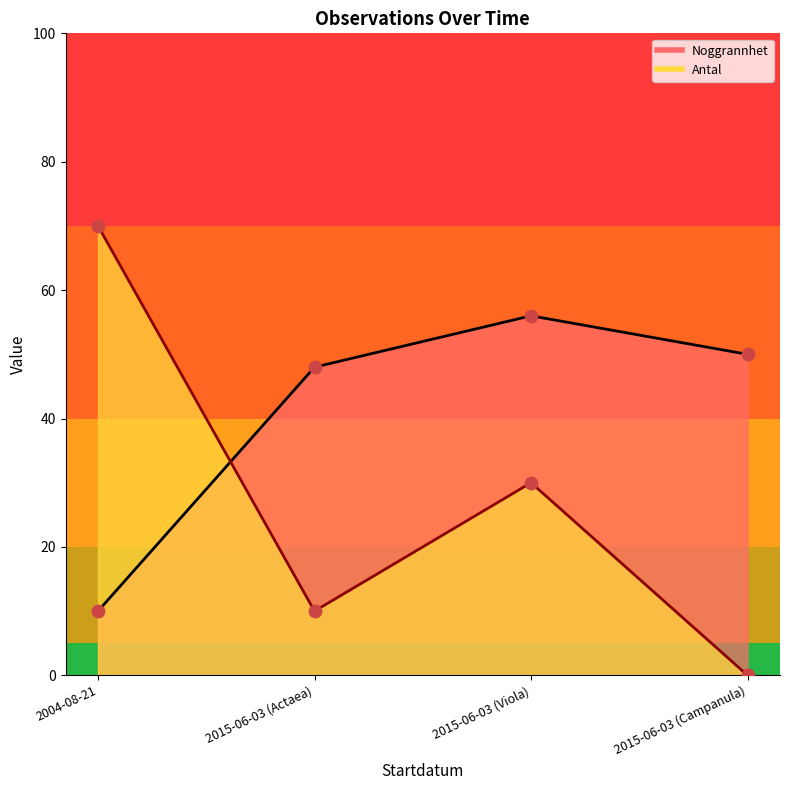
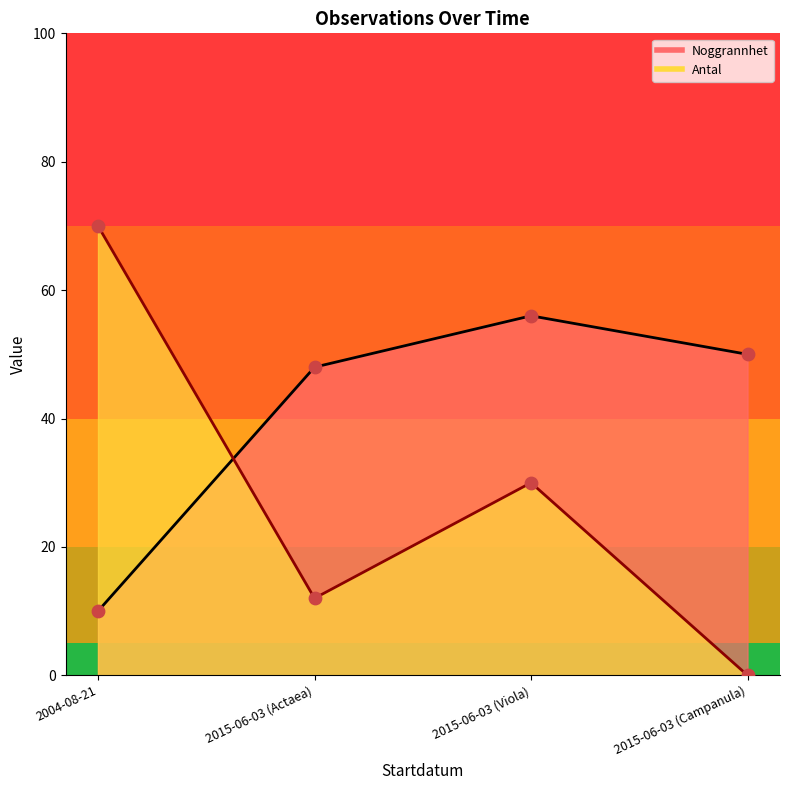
Antal, 2015-06-03 (Actaea): 10 -> 12
